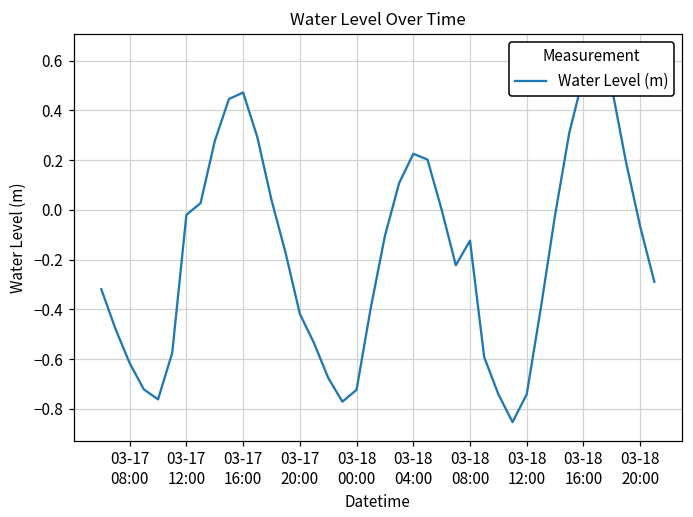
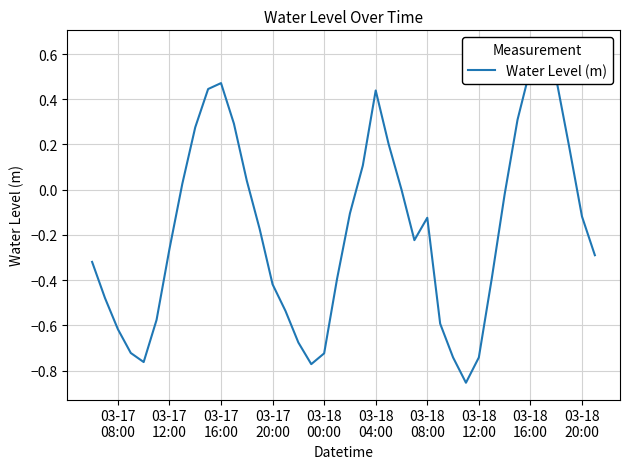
03-17 12:00: -0.02 -> -0.26
03-18 04:00: 0.23 -> 0.44
03-18 20:00: -0.07 -> -0.12
